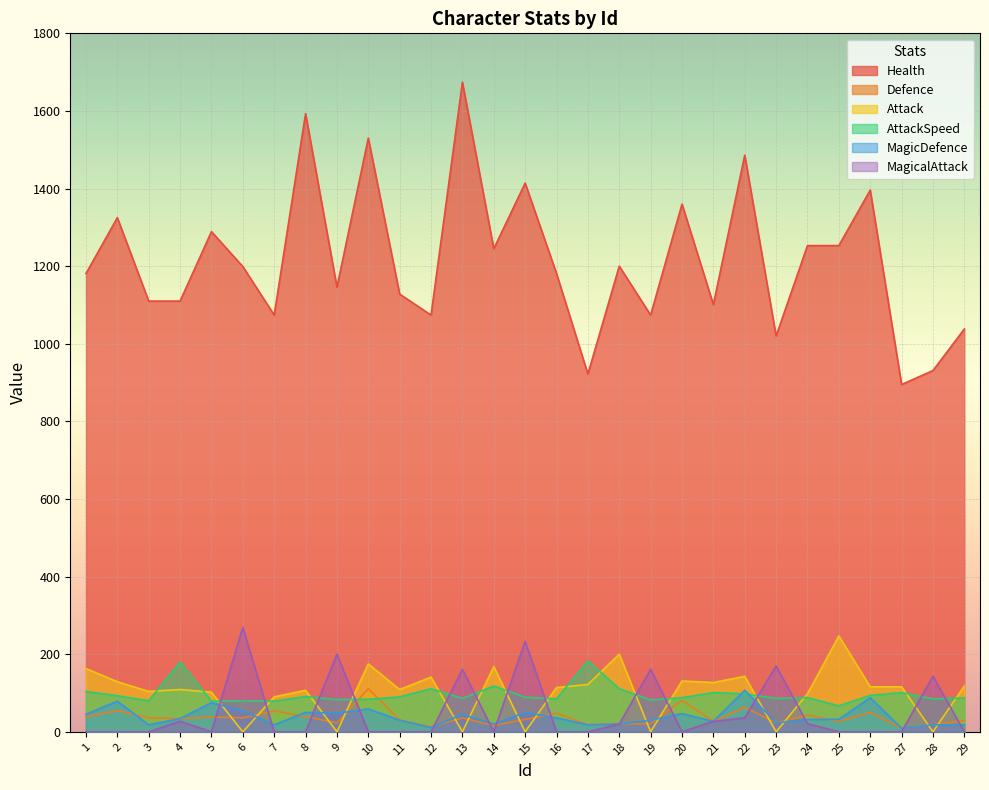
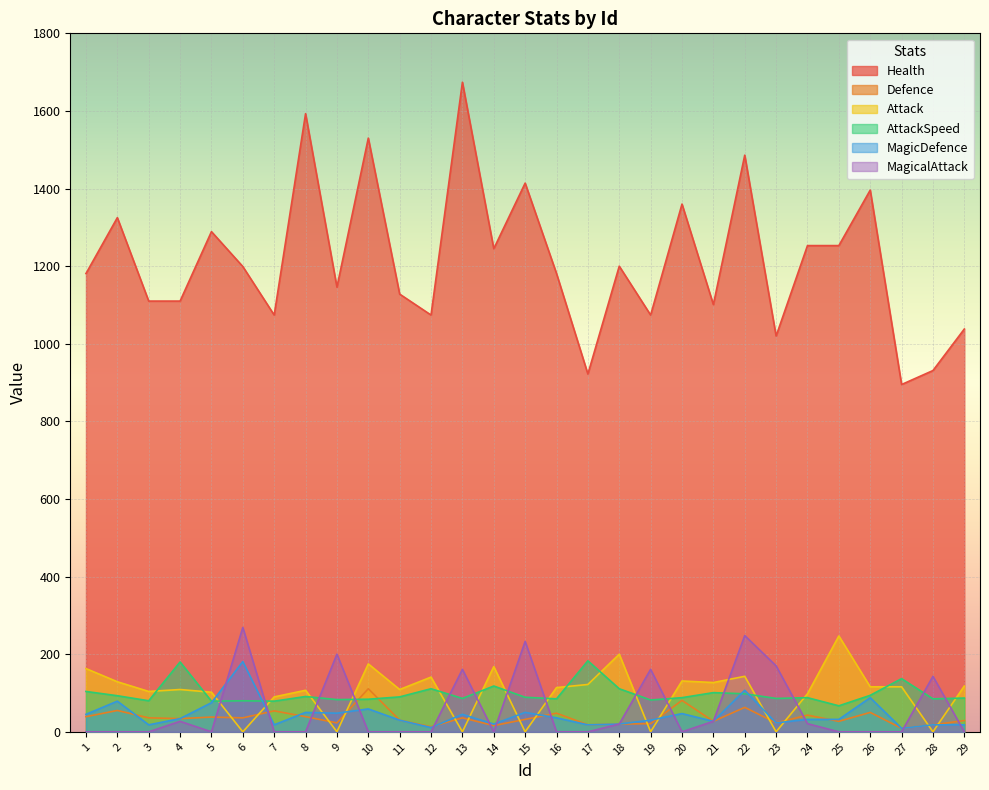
MagicDefence, 6: 50 -> 180
MagicalAttack, 22: 40 -> 250
AttackSpeed, 27: 100 -> 140
